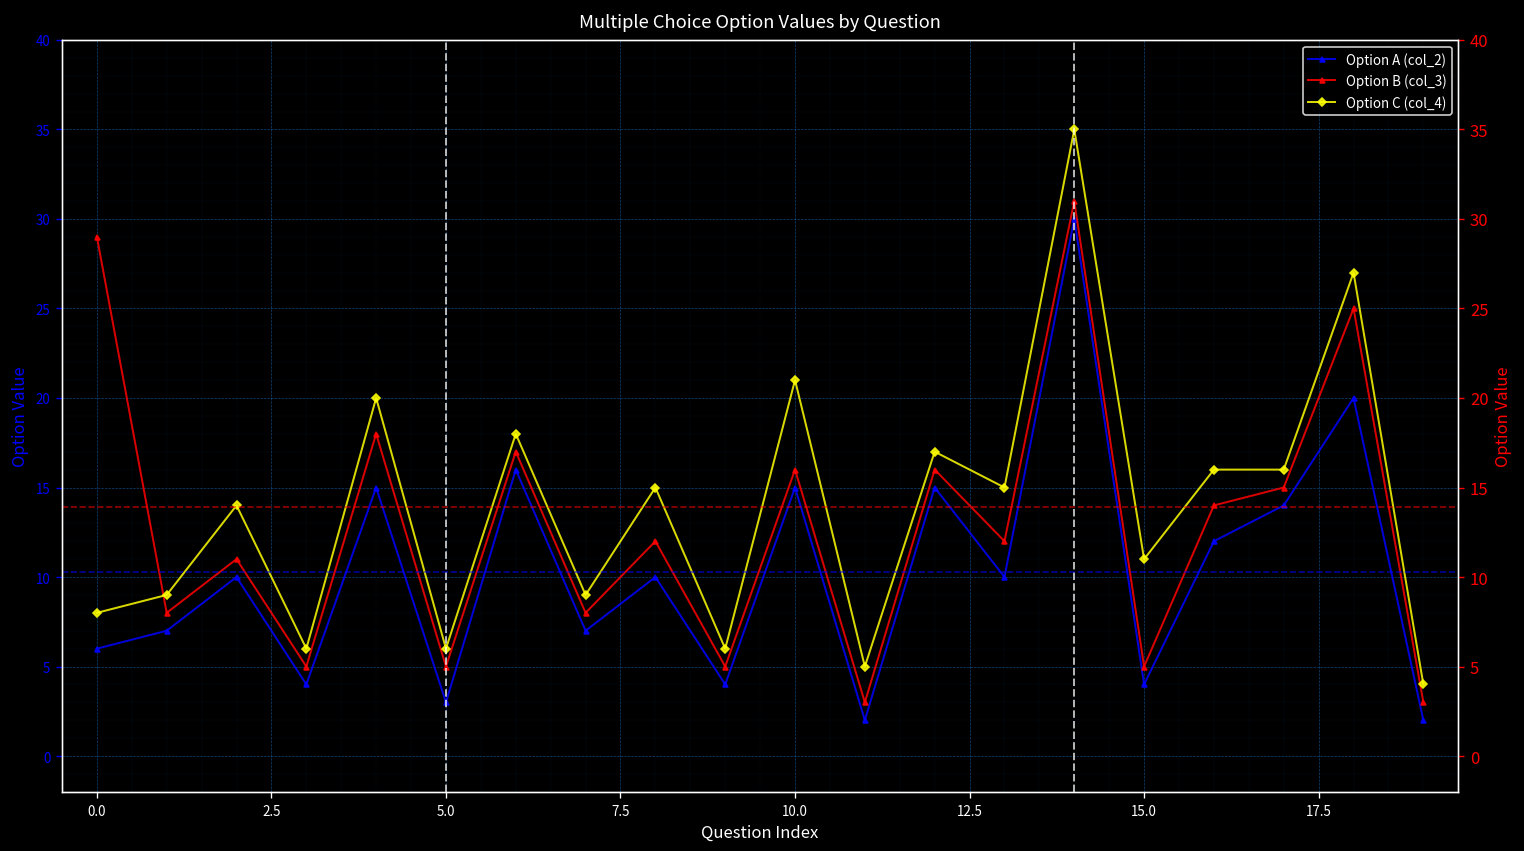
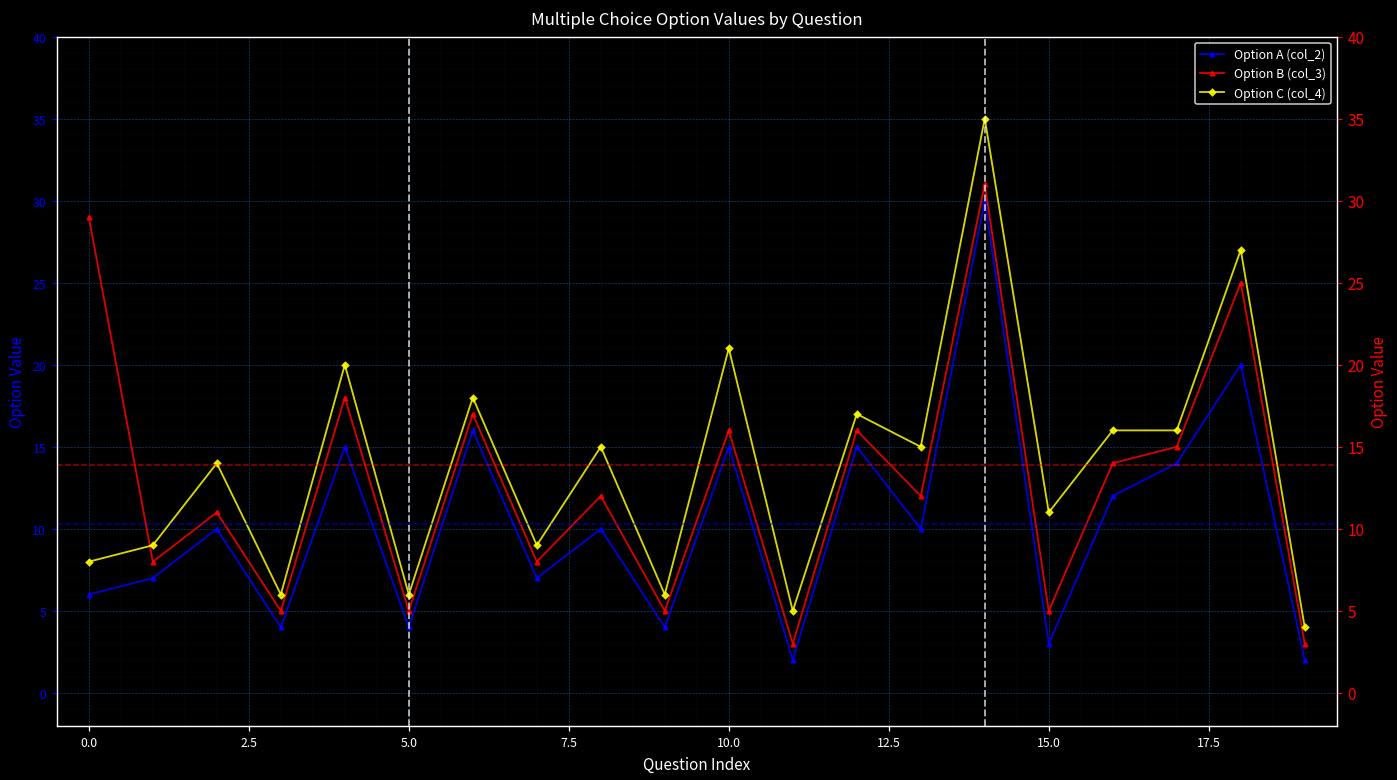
Option A (col_2), 5.0: 3 -> 4
Option A (col_2), 15.0: 4 -> 3
